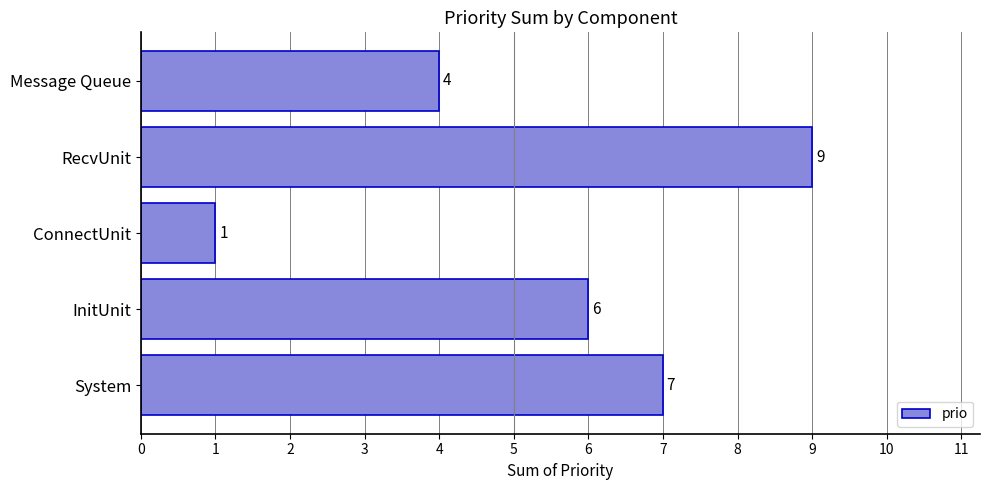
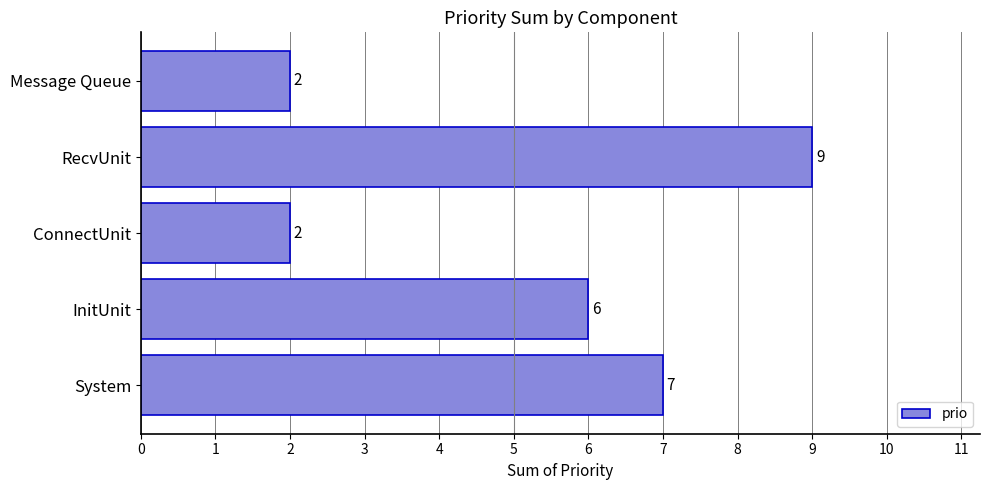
Message Queue: 4 -> 2
ConnectUnit: 1 -> 2
